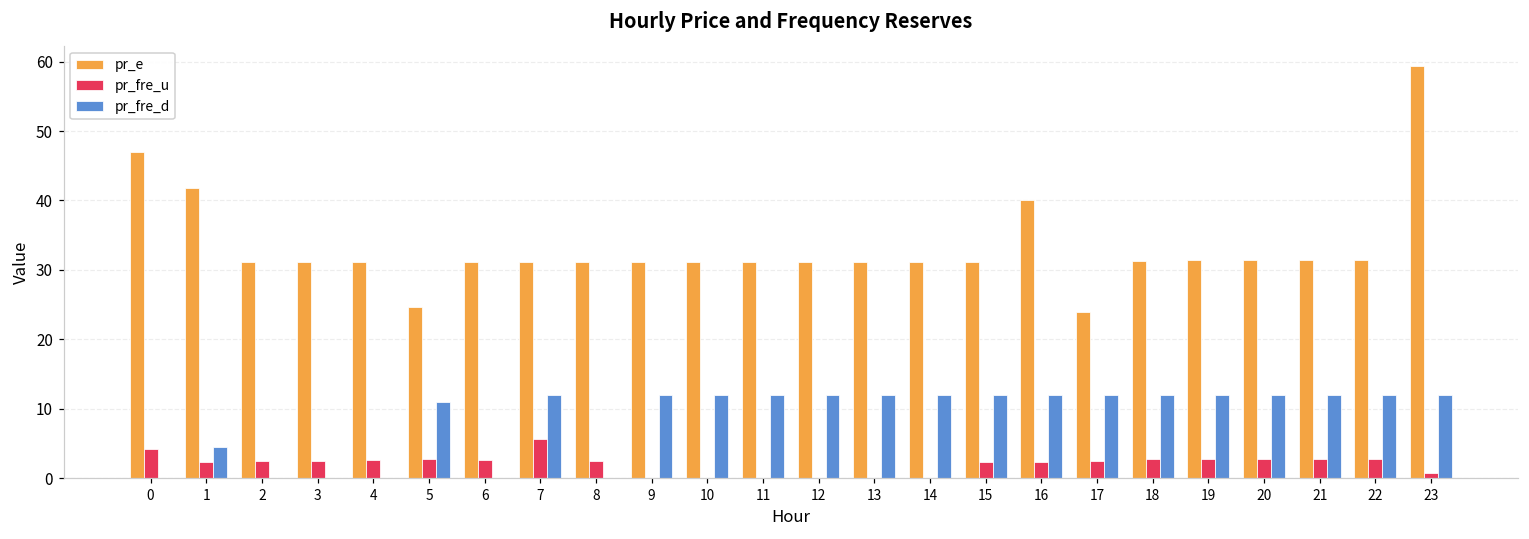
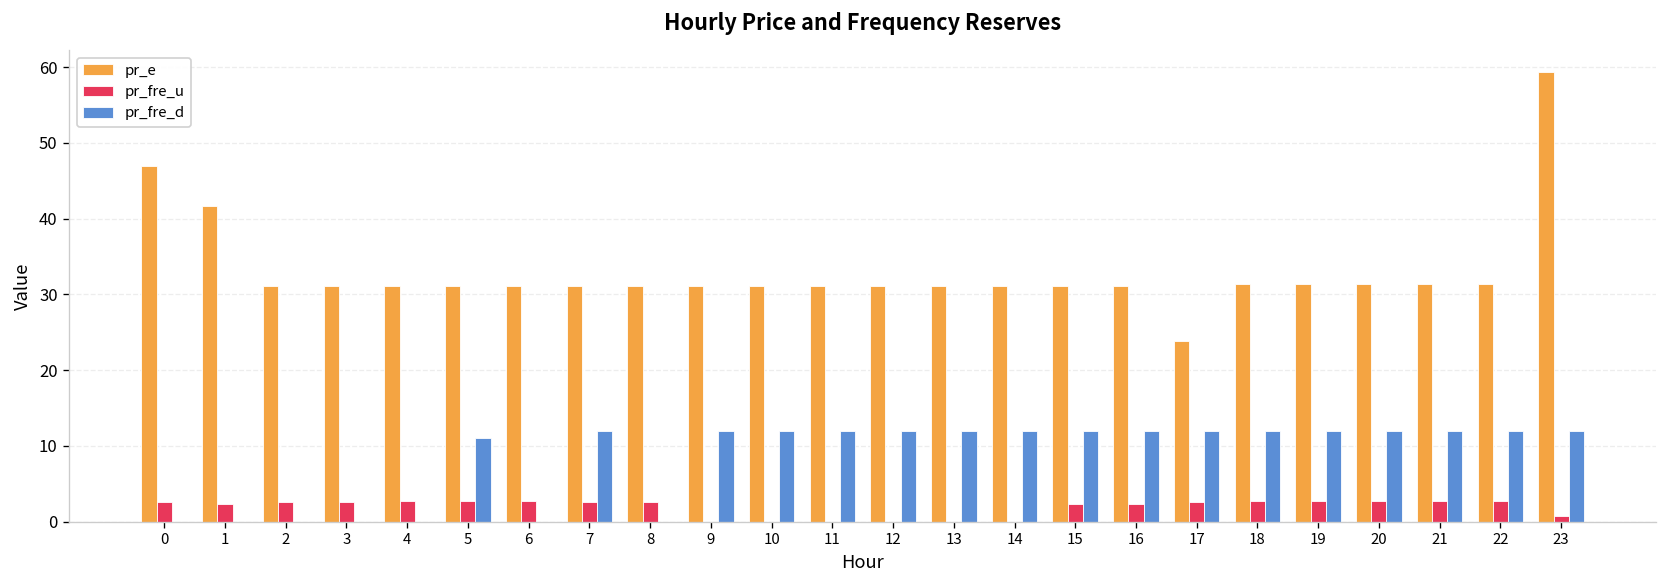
pr_fre_u, 0: 4 -> 3
pr_fre_d, 1: 4 -> 0
pr_e, 5: 25 -> 31
pr_fre_u, 7: 6 -> 3
pr_e, 16: 40 -> 31
